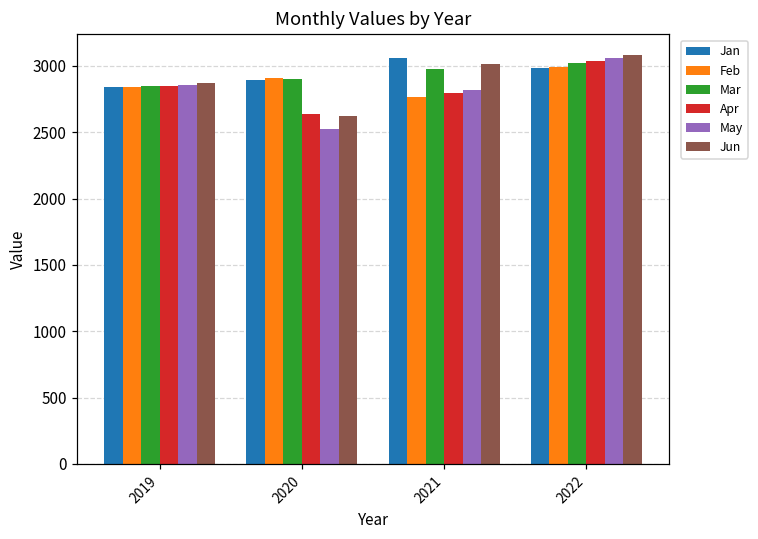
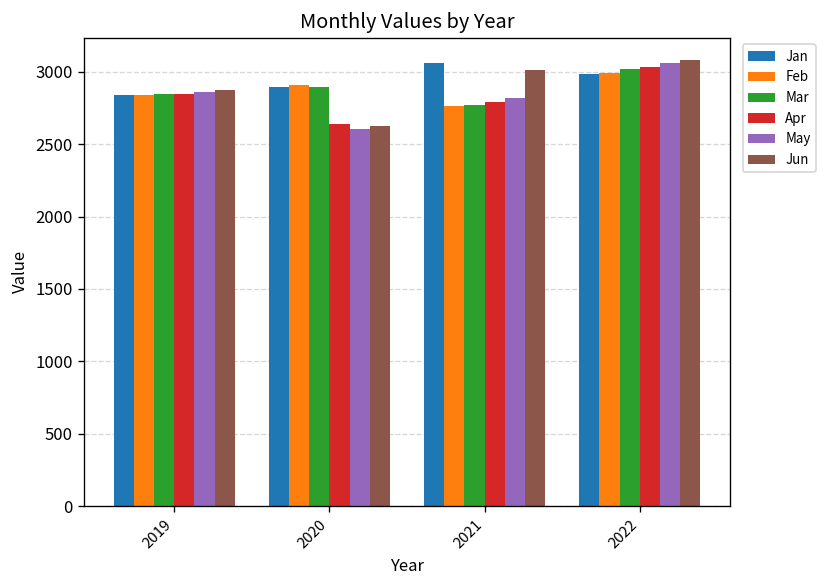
May, 2020: 2520 -> 2610
Mar, 2021: 2980 -> 2770
